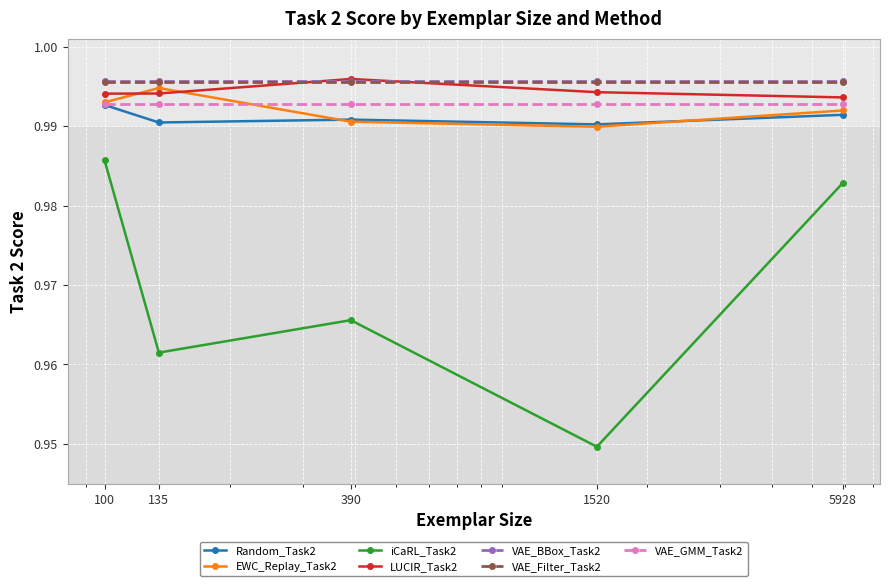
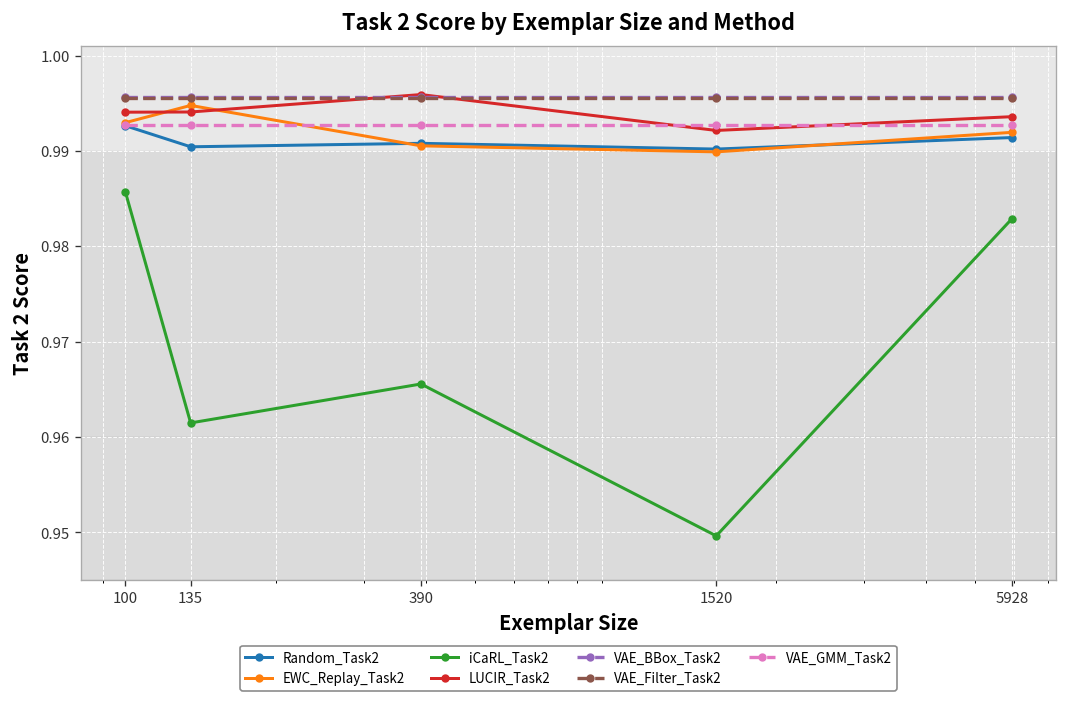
LUCIR_Task2, 1520: 0.994 -> 0.992
